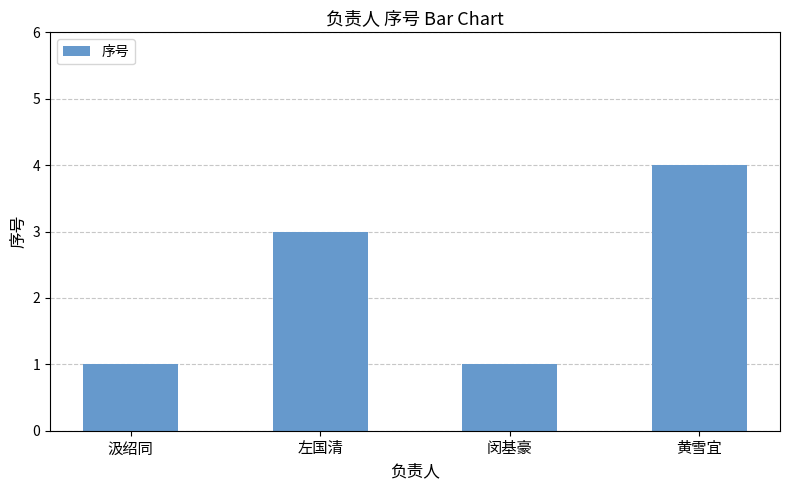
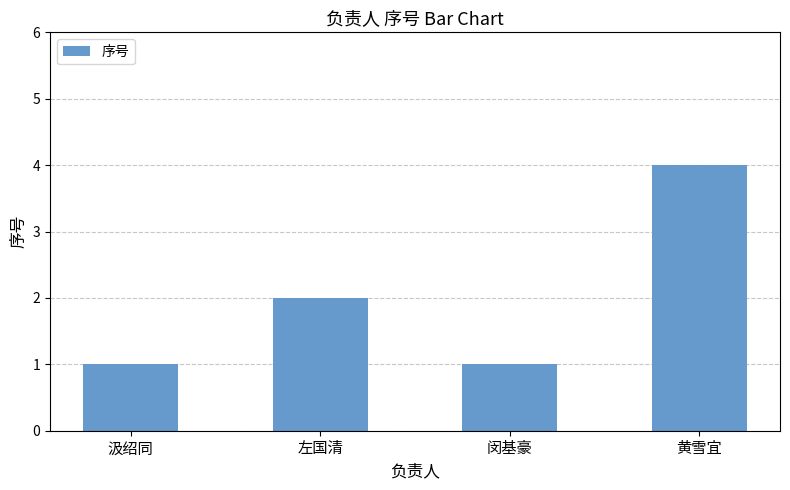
左国清: 3 -> 2
